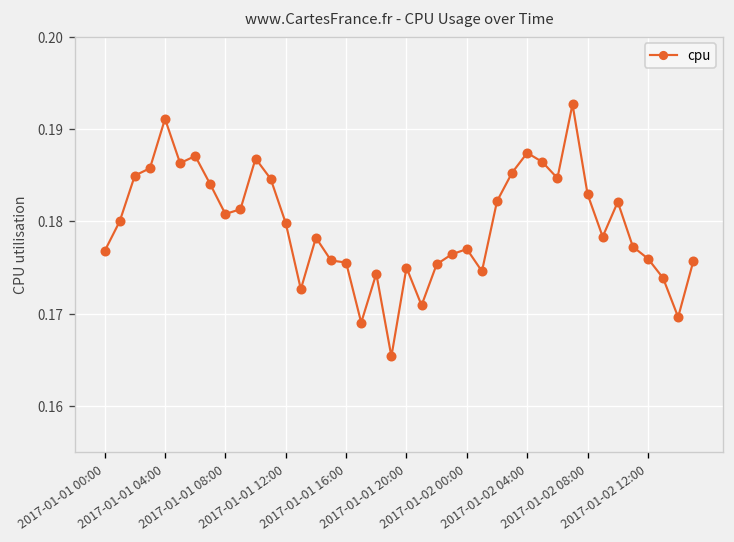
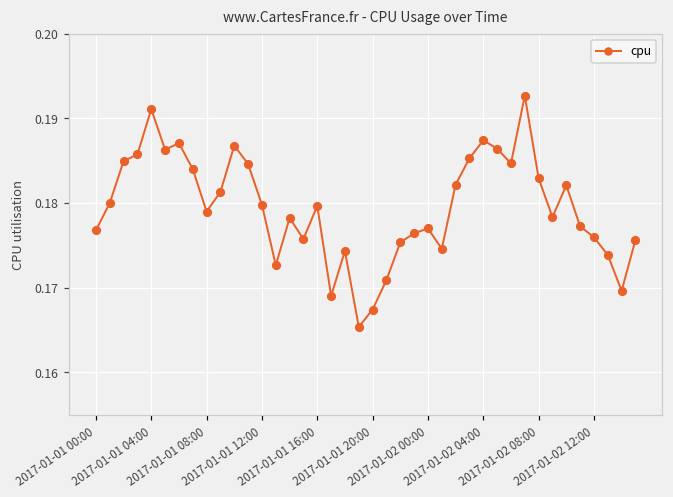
2017-01-01 08:00: 0.181 -> 0.179
2017-01-01 16:00: 0.176 -> 0.180
2017-01-01 20:00: 0.175 -> 0.167
